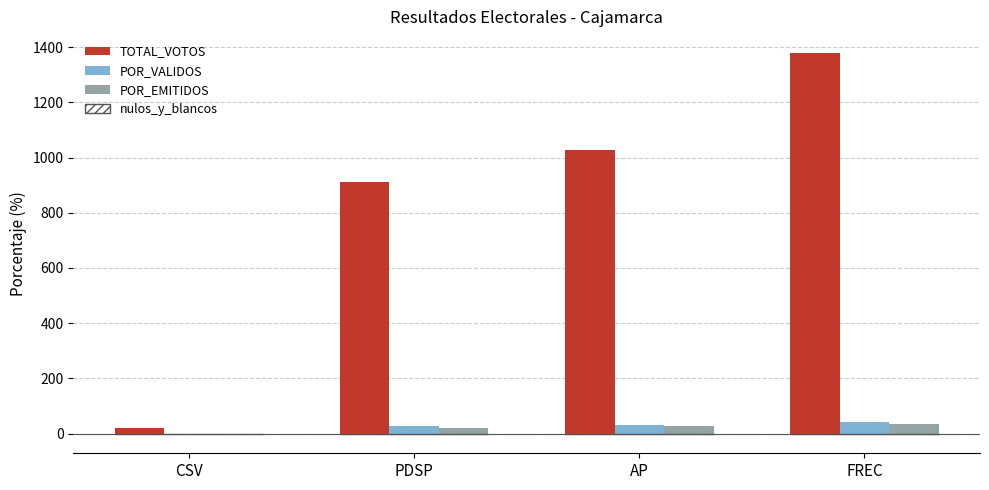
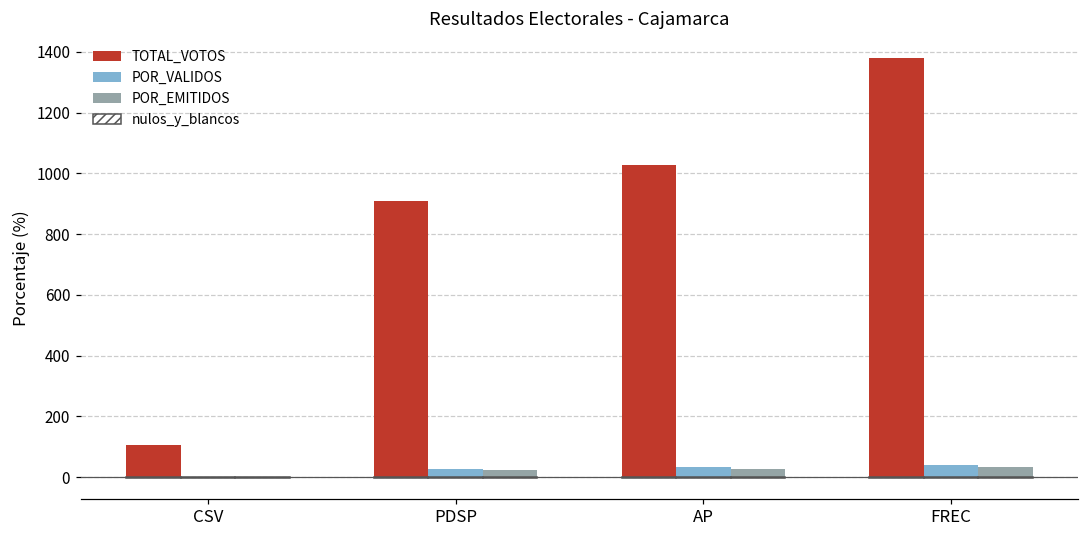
TOTAL_VOTOS, CSV: 20 -> 110
